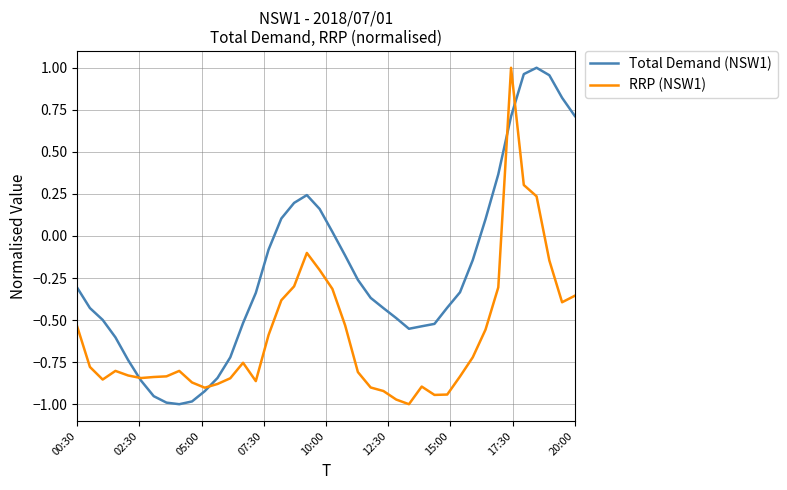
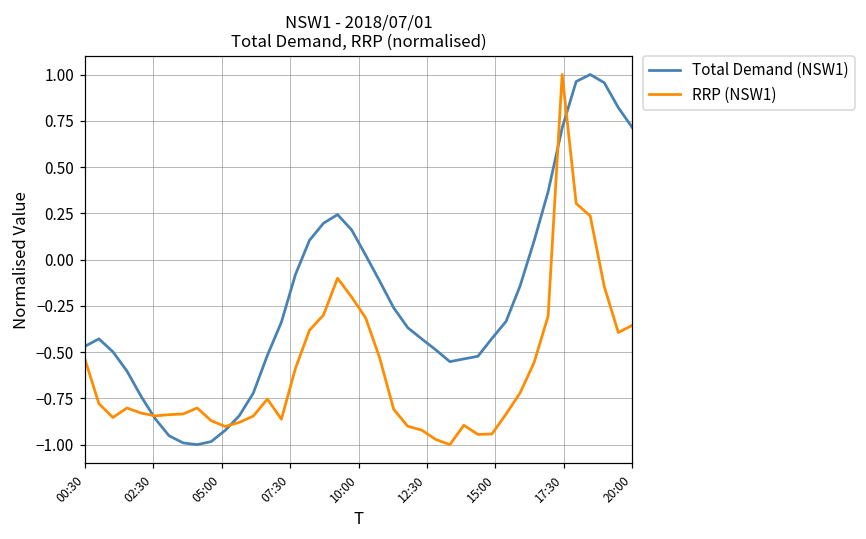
Total Demand (NSW1), 00:30: -0.31 -> -0.47
